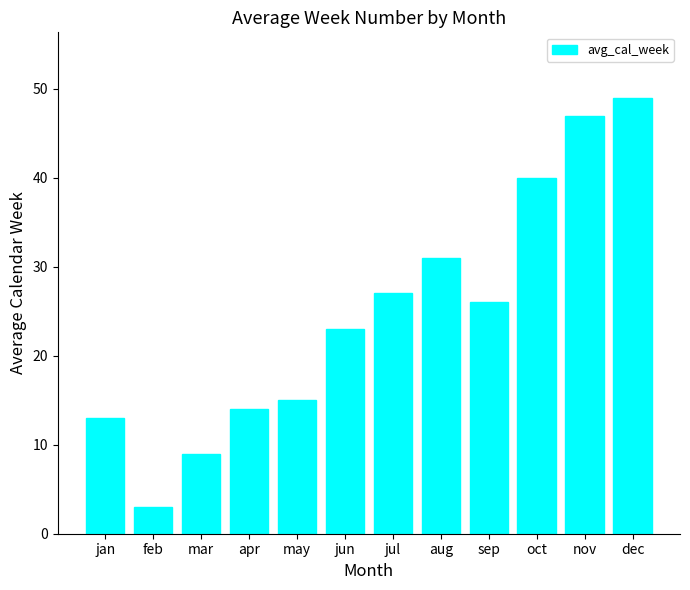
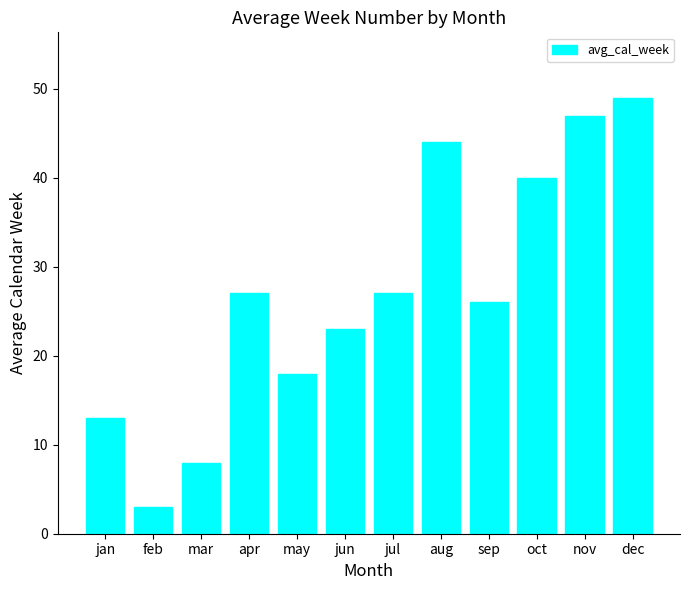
mar: 9 -> 8
apr: 14 -> 27
may: 15 -> 18
aug: 31 -> 44
